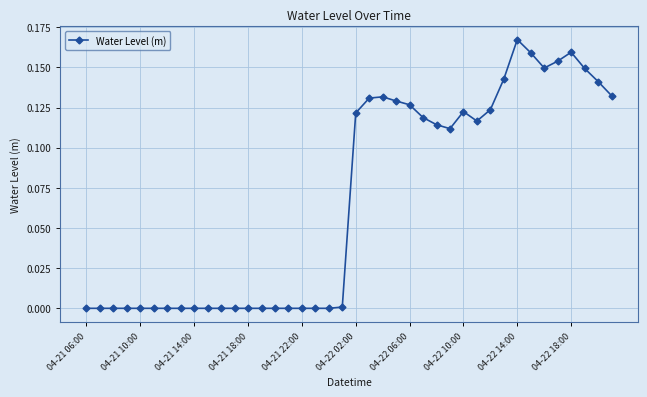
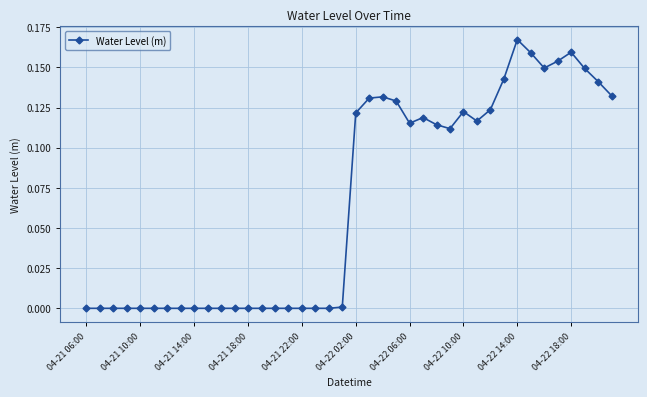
04-22 06:00: 0.127 -> 0.115
